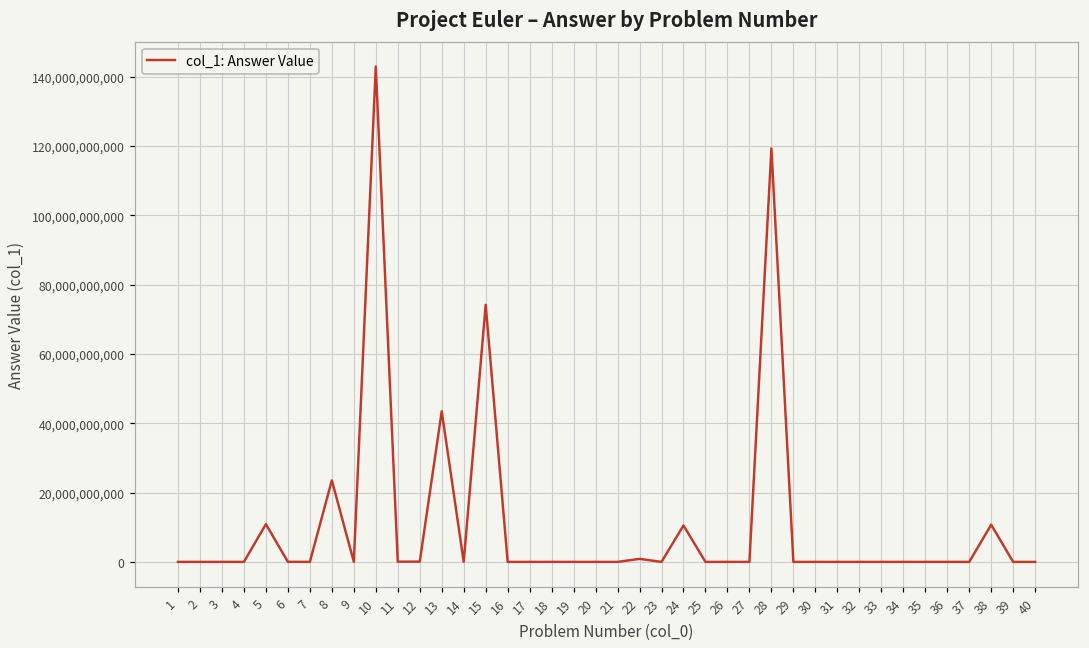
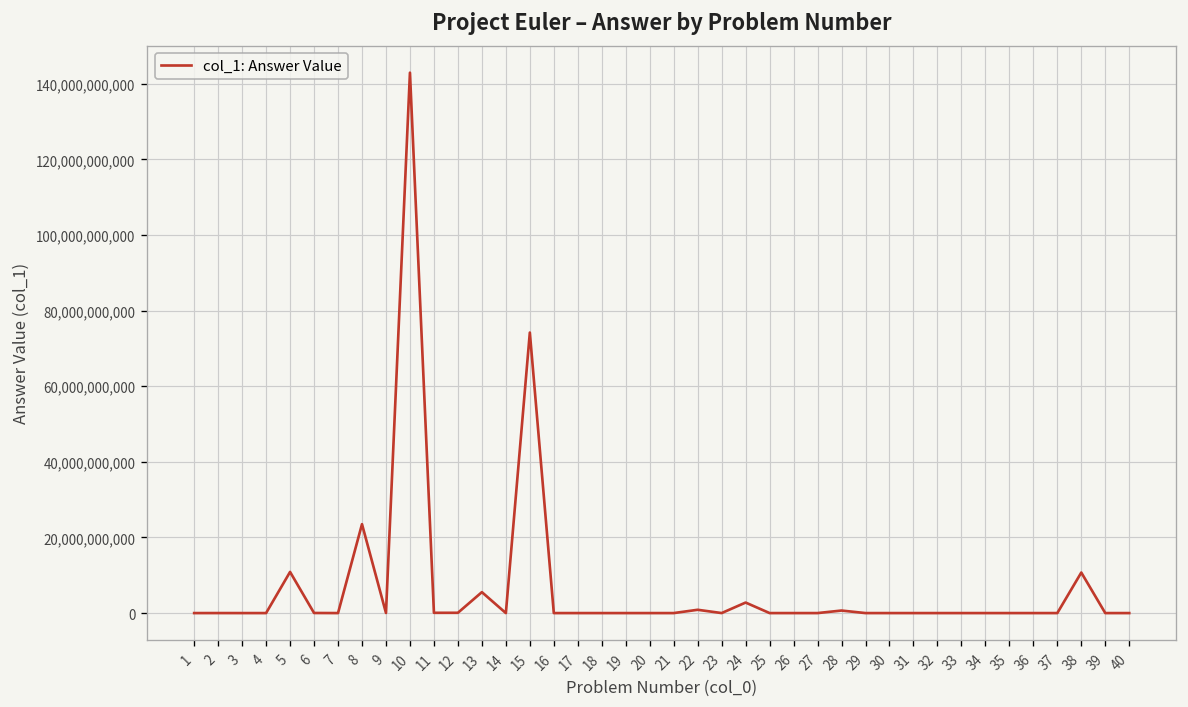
13: 43,000,000,000 -> 6,000,000,000
24: 11,000,000,000 -> 3,000,000,000
28: 119,000,000,000 -> 1,000,000,000
